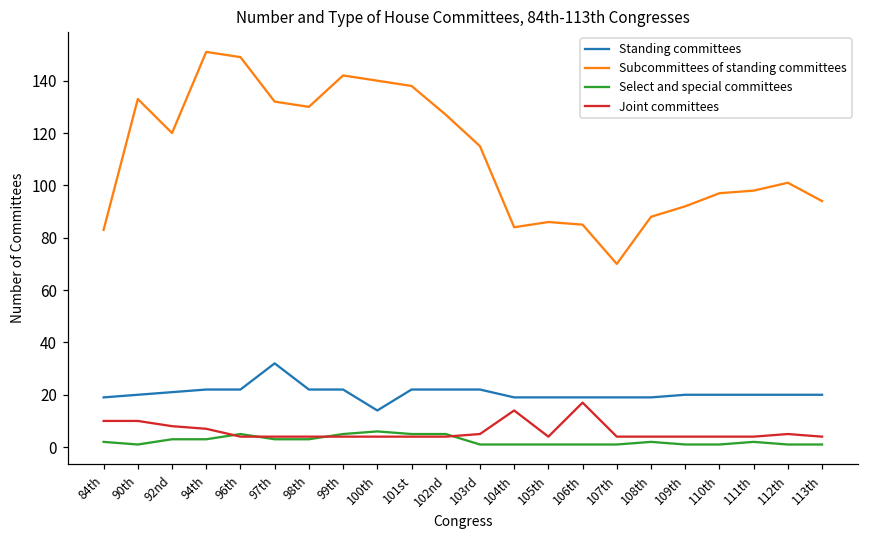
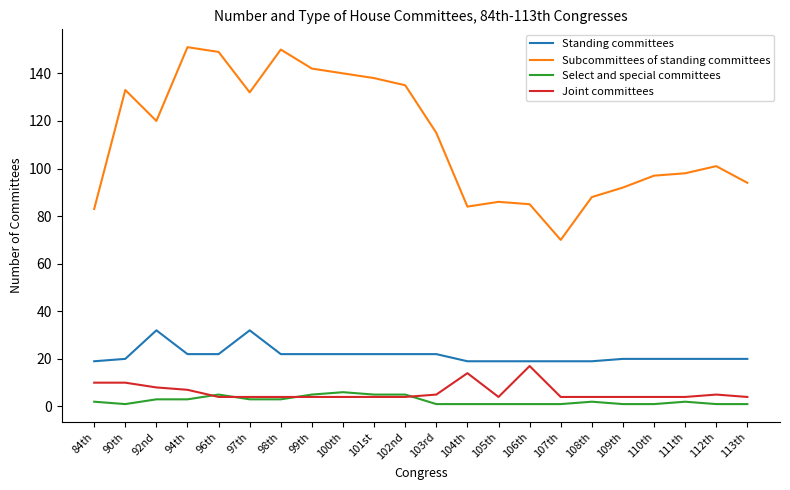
Standing committees, 92nd: 21 -> 32
Subcommittees of standing committees, 98th: 130 -> 150
Standing committees, 100th: 14 -> 22
Subcommittees of standing committees, 102nd: 127 -> 135
